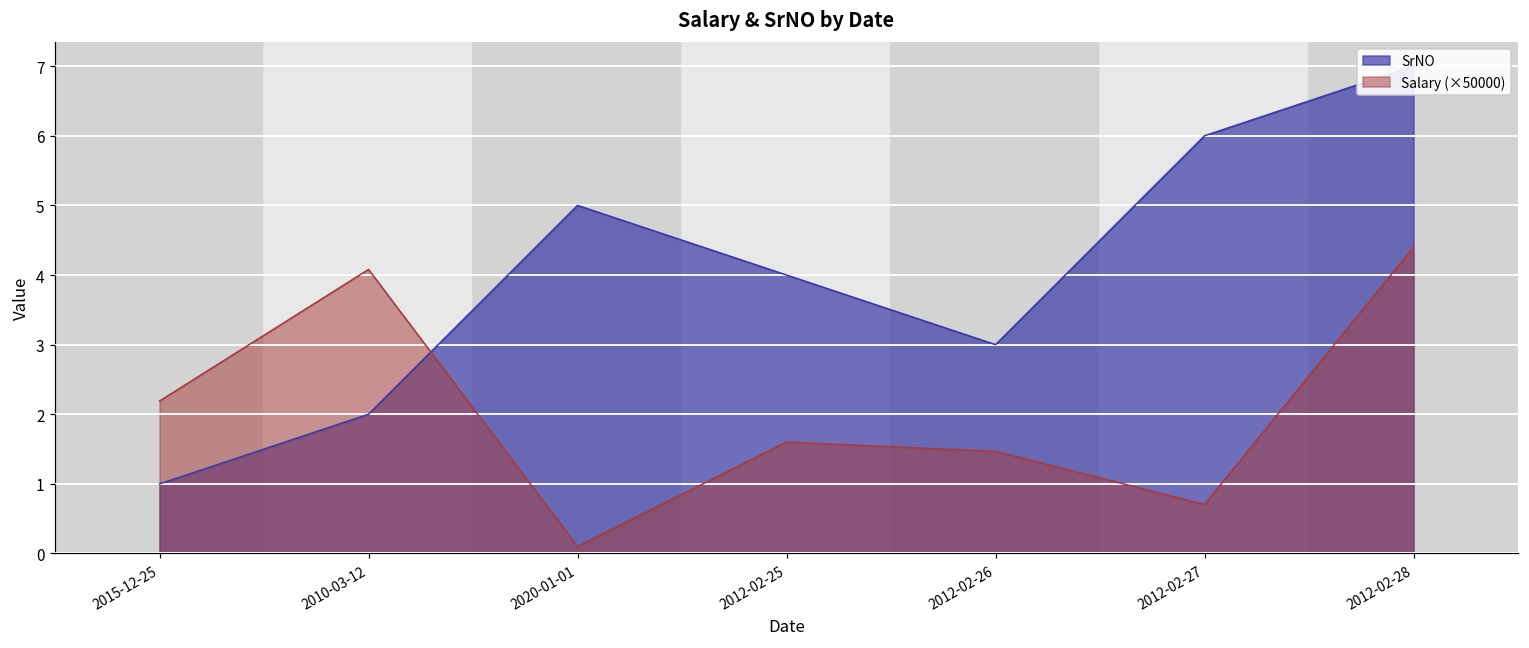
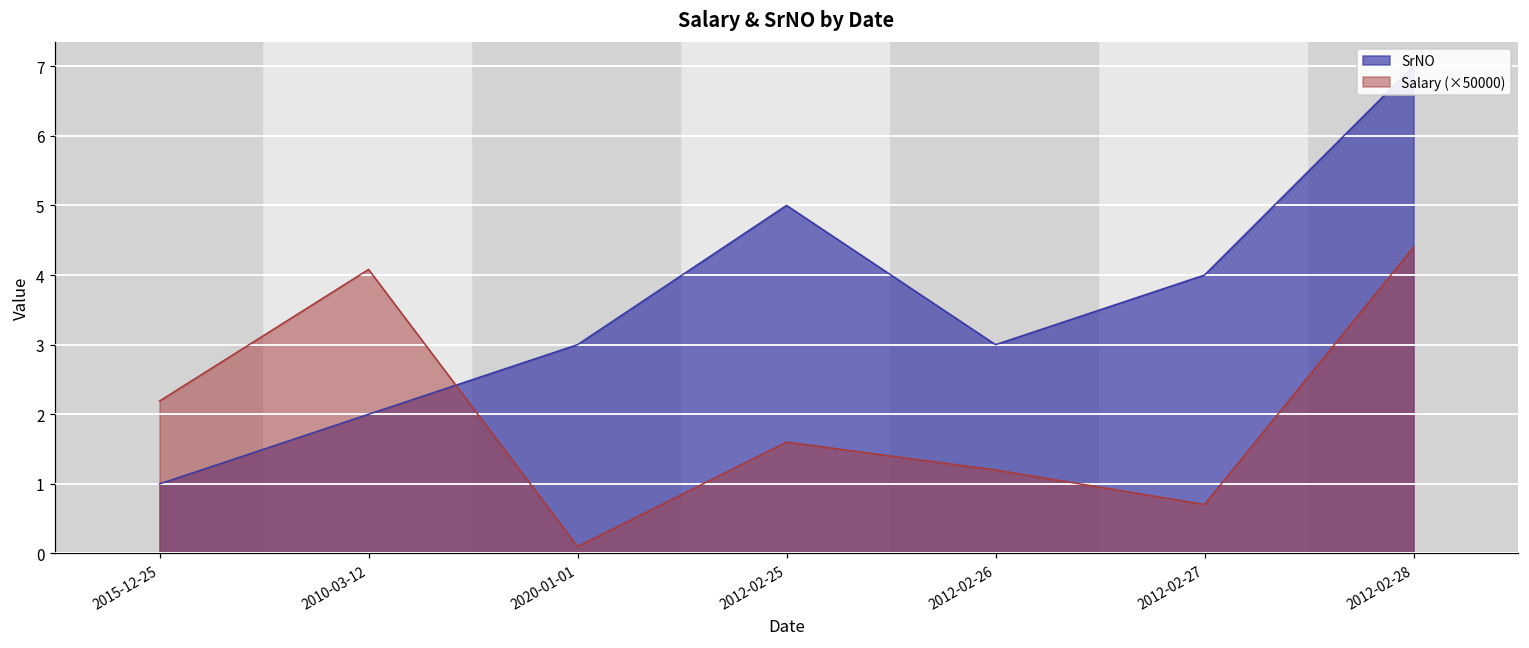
SrNO, 2020-01-01: 5 -> 3
SrNO, 2012-02-25: 4 -> 5
Salary (×50000), 2012-02-26: 1.5 -> 1.2
SrNO, 2012-02-27: 6 -> 4
